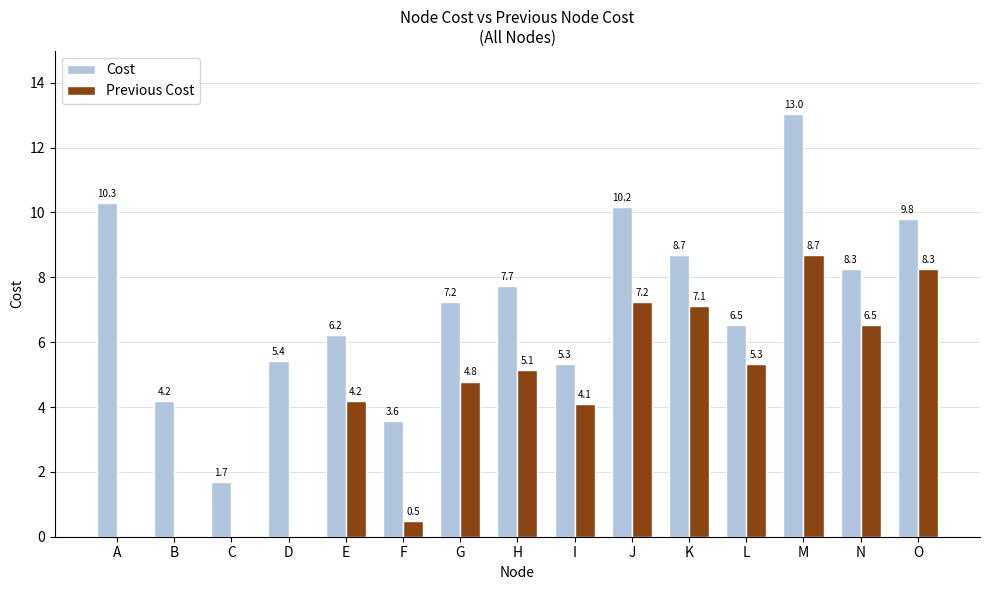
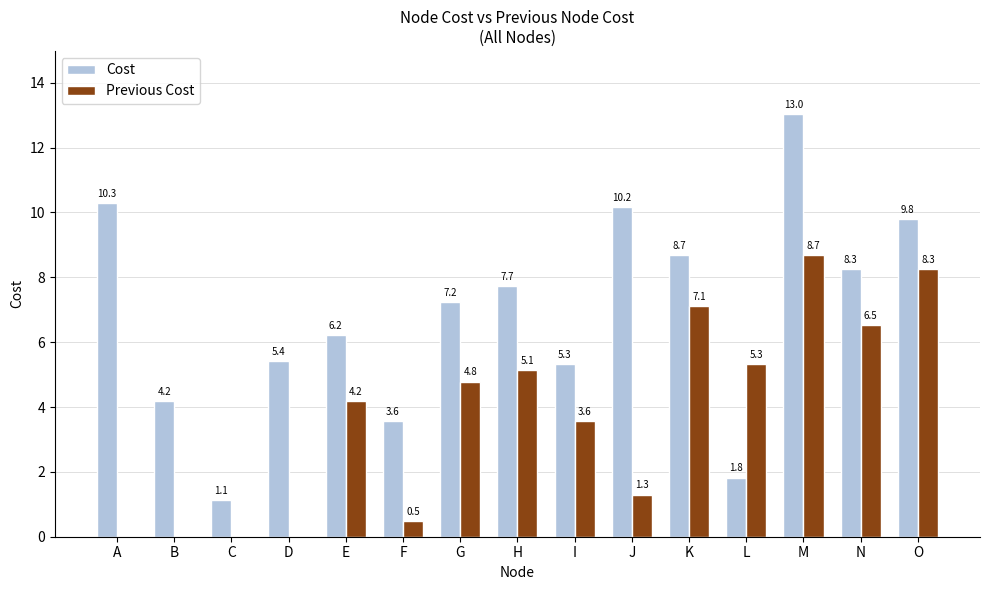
Cost, C: 1.7 -> 1.1
Previous Cost, I: 4.1 -> 3.6
Previous Cost, J: 7.2 -> 1.3
Cost, L: 6.5 -> 1.8
